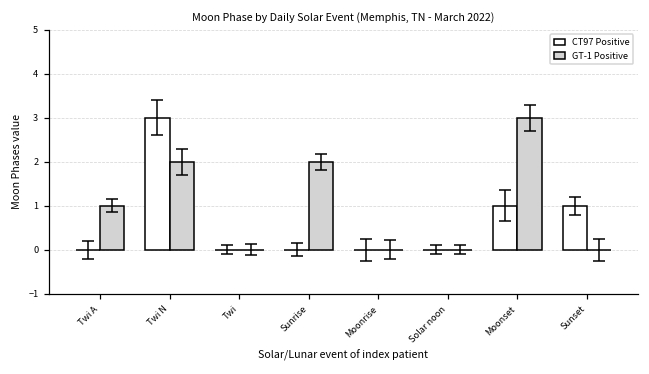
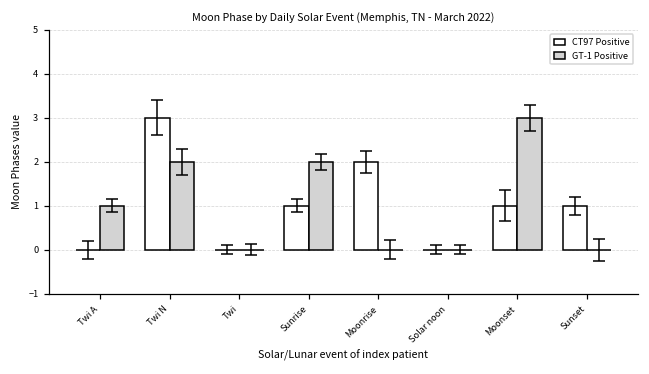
CT97 Positive, Sunrise: 0 -> 1
CT97 Positive, Moonrise: 0 -> 2
